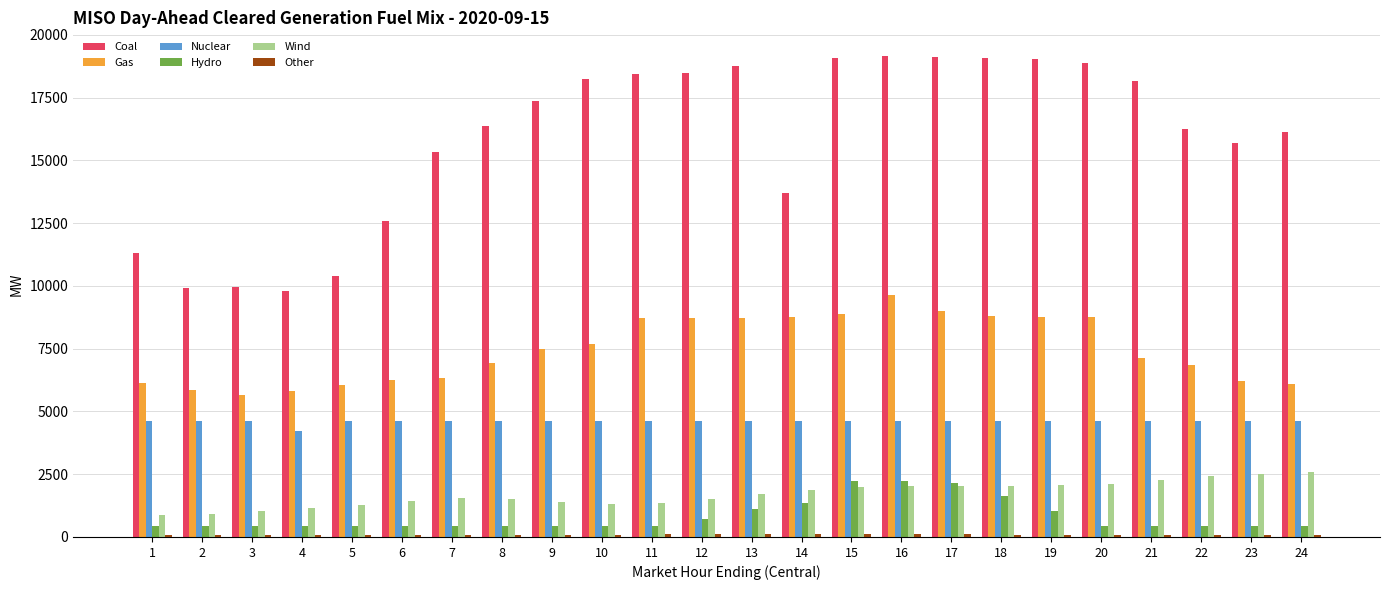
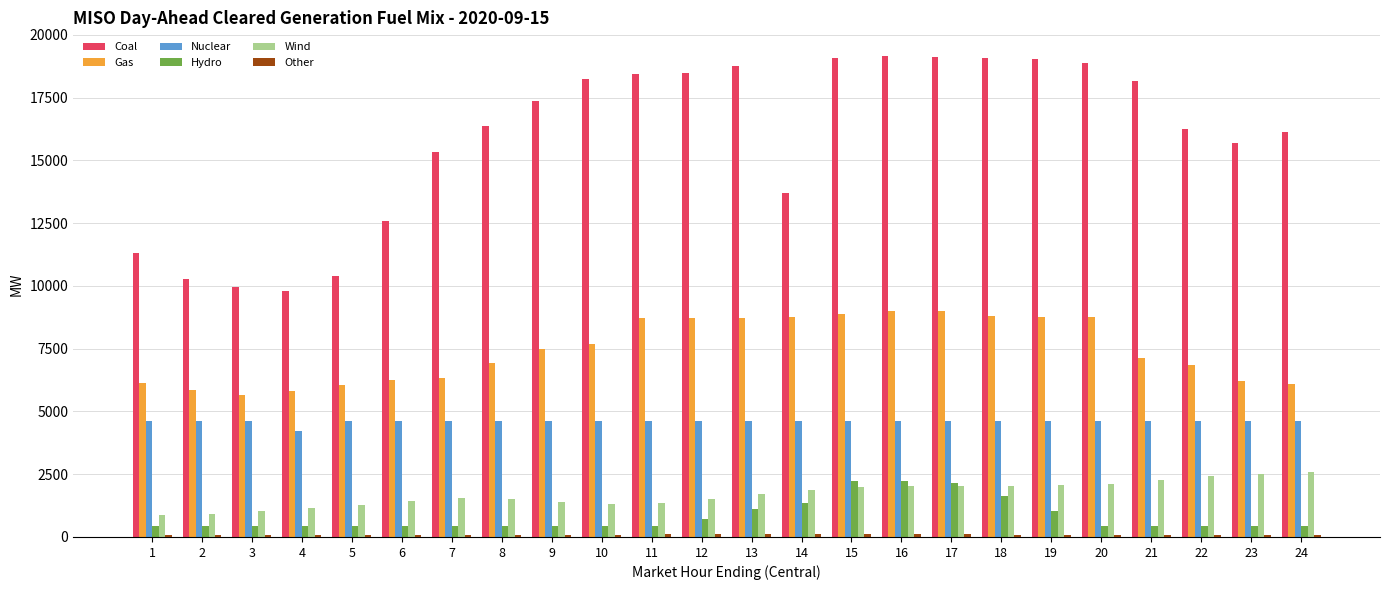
Coal, 2: 9900 -> 10300
Gas, 16: 9600 -> 9000
